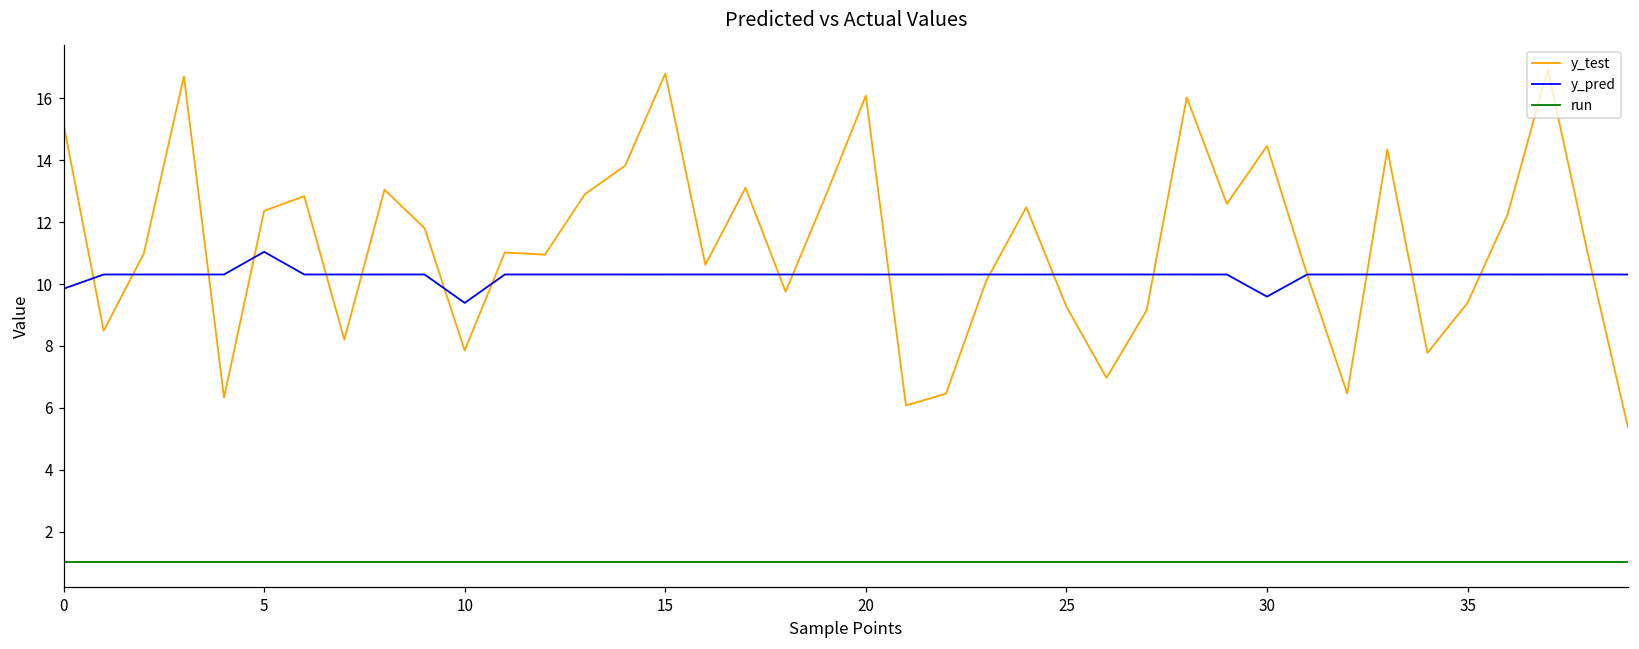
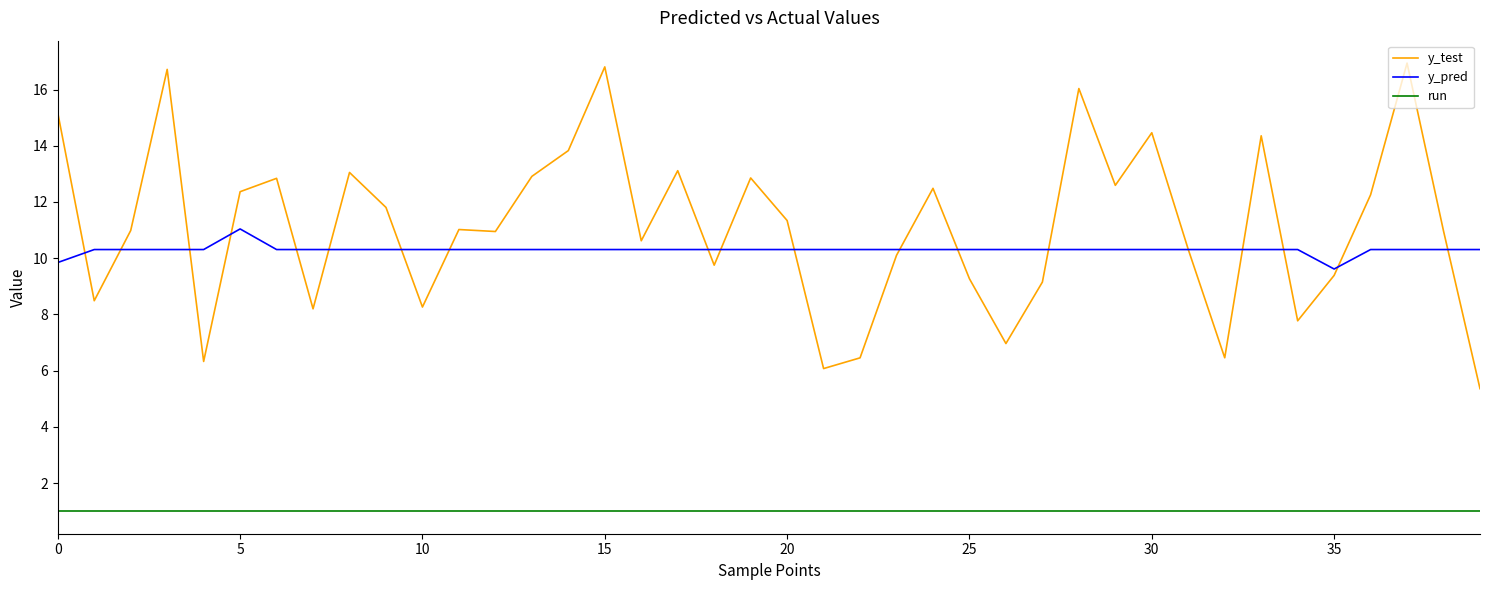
y_test, 10: 7.9 -> 8.3
y_pred, 10: 9.4 -> 10.3
y_test, 20: 16.1 -> 11.3
y_pred, 30: 9.6 -> 10.3
y_pred, 35: 10.3 -> 9.6
